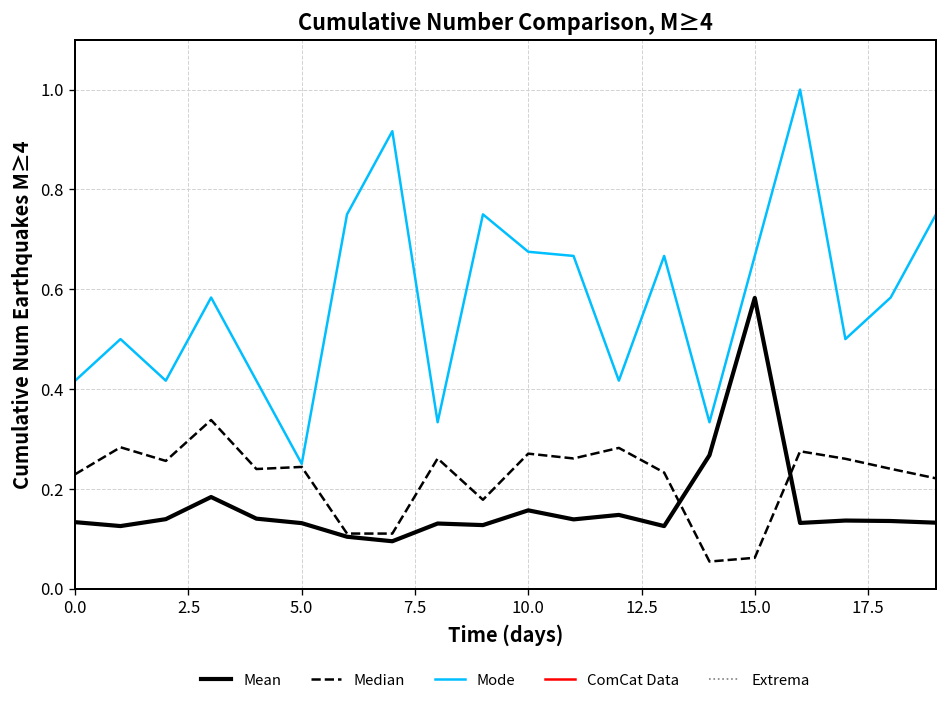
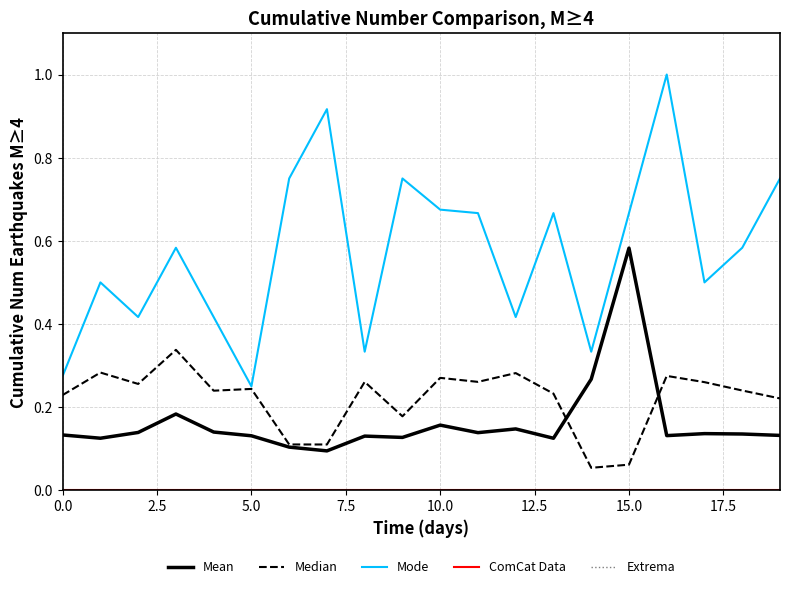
Mode, 0.0: 0.42 -> 0.27
